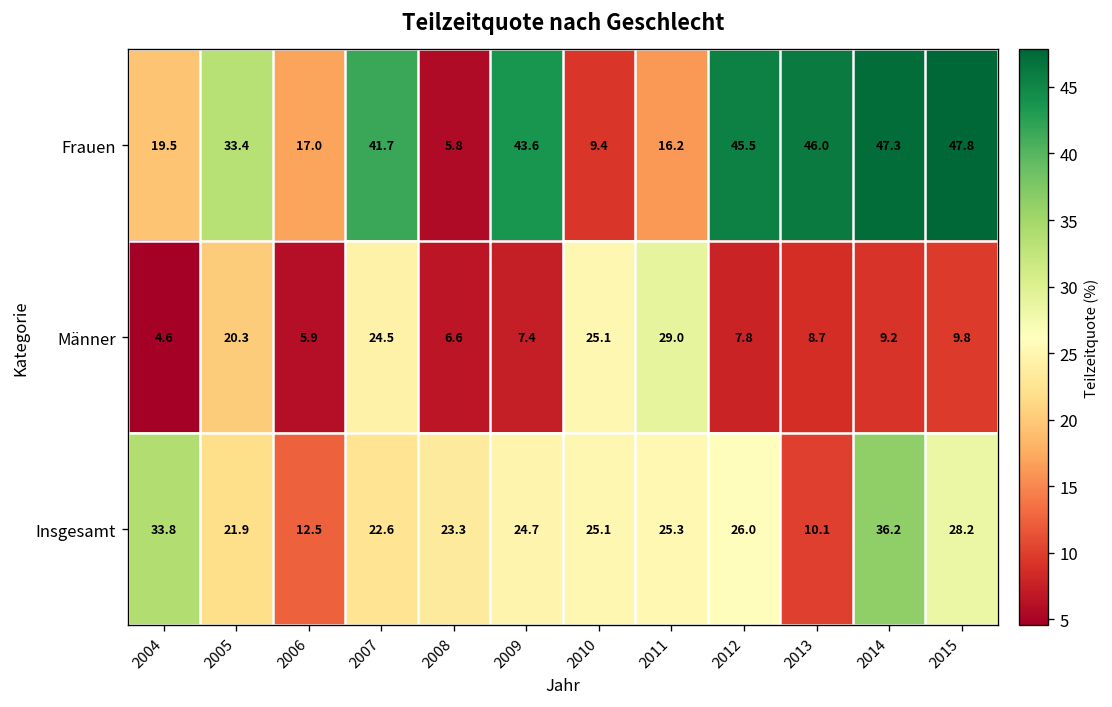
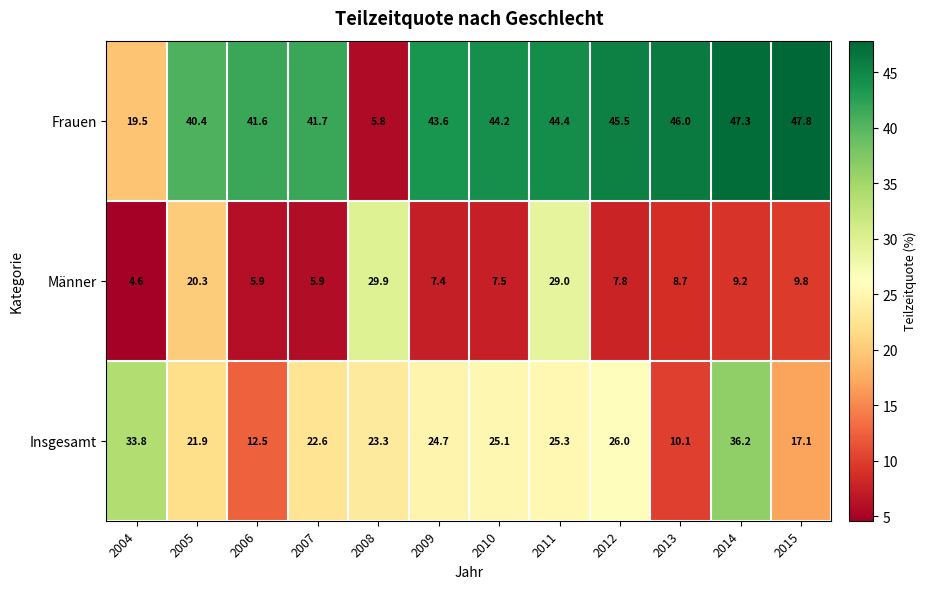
Frauen, 2005: 33.4 -> 40.4
Frauen, 2006: 17.0 -> 41.6
Frauen, 2010: 9.4 -> 44.2
Frauen, 2011: 16.2 -> 44.4
Männer, 2007: 24.5 -> 5.9
Männer, 2008: 6.6 -> 29.9
Männer, 2010: 25.1 -> 7.5
Insgesamt, 2015: 28.2 -> 17.1
